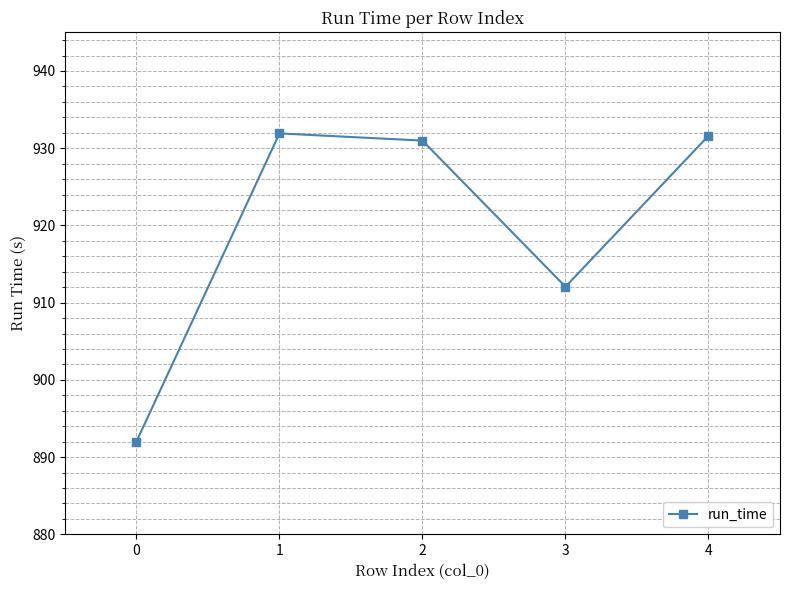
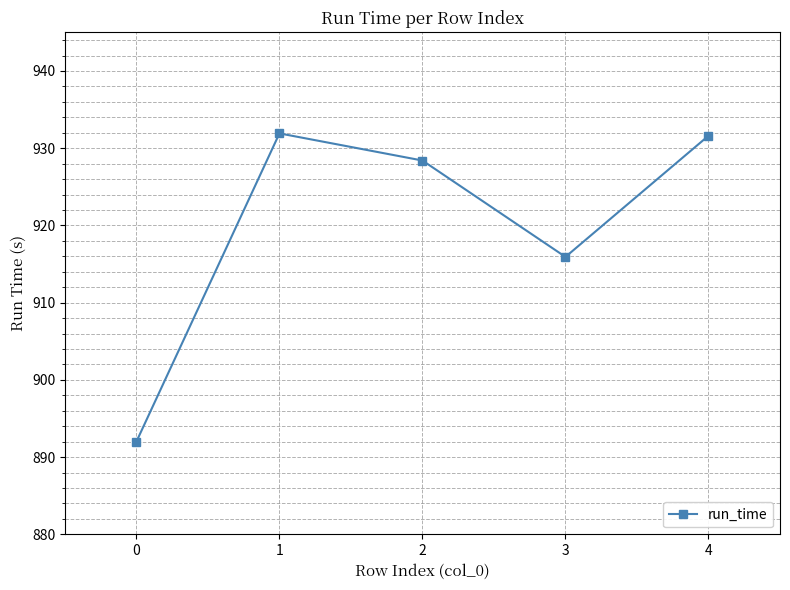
2: 931 -> 928
3: 912 -> 916
